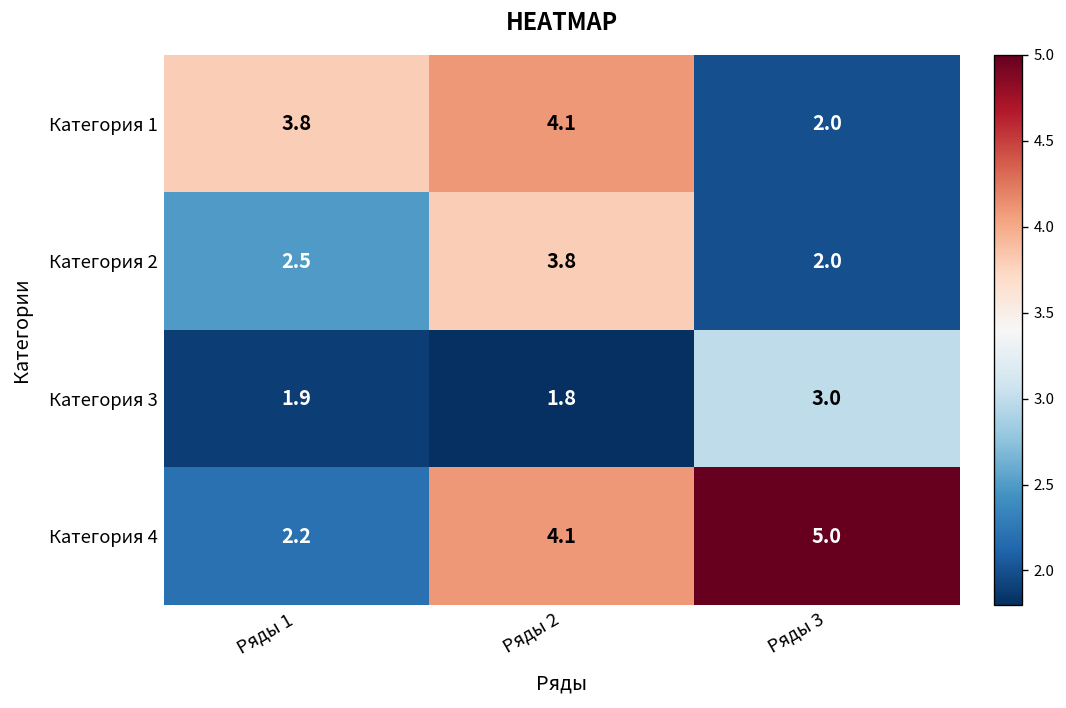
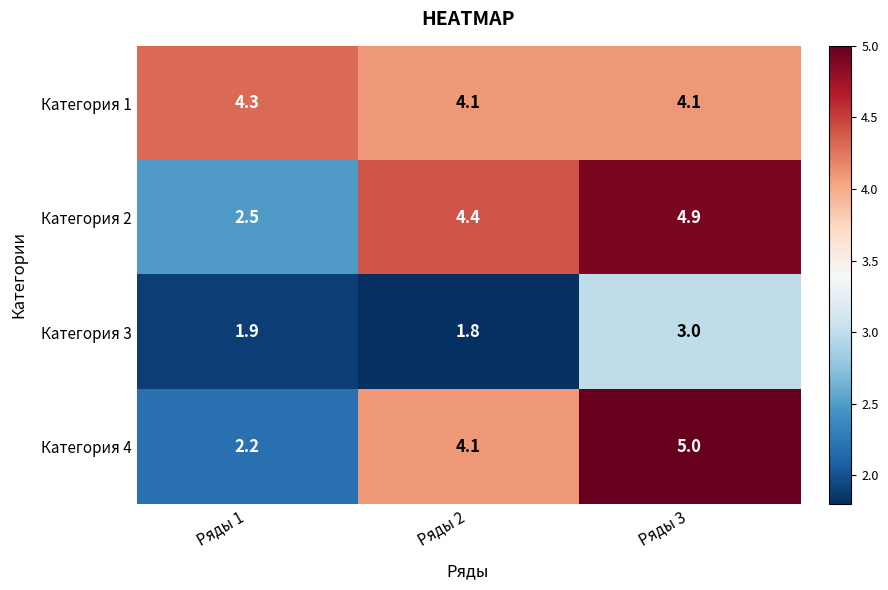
Категория 1, Ряды 1: 3.8 -> 4.3
Категория 1, Ряды 3: 2.0 -> 4.1
Категория 2, Ряды 2: 3.8 -> 4.4
Категория 2, Ряды 3: 2.0 -> 4.9
